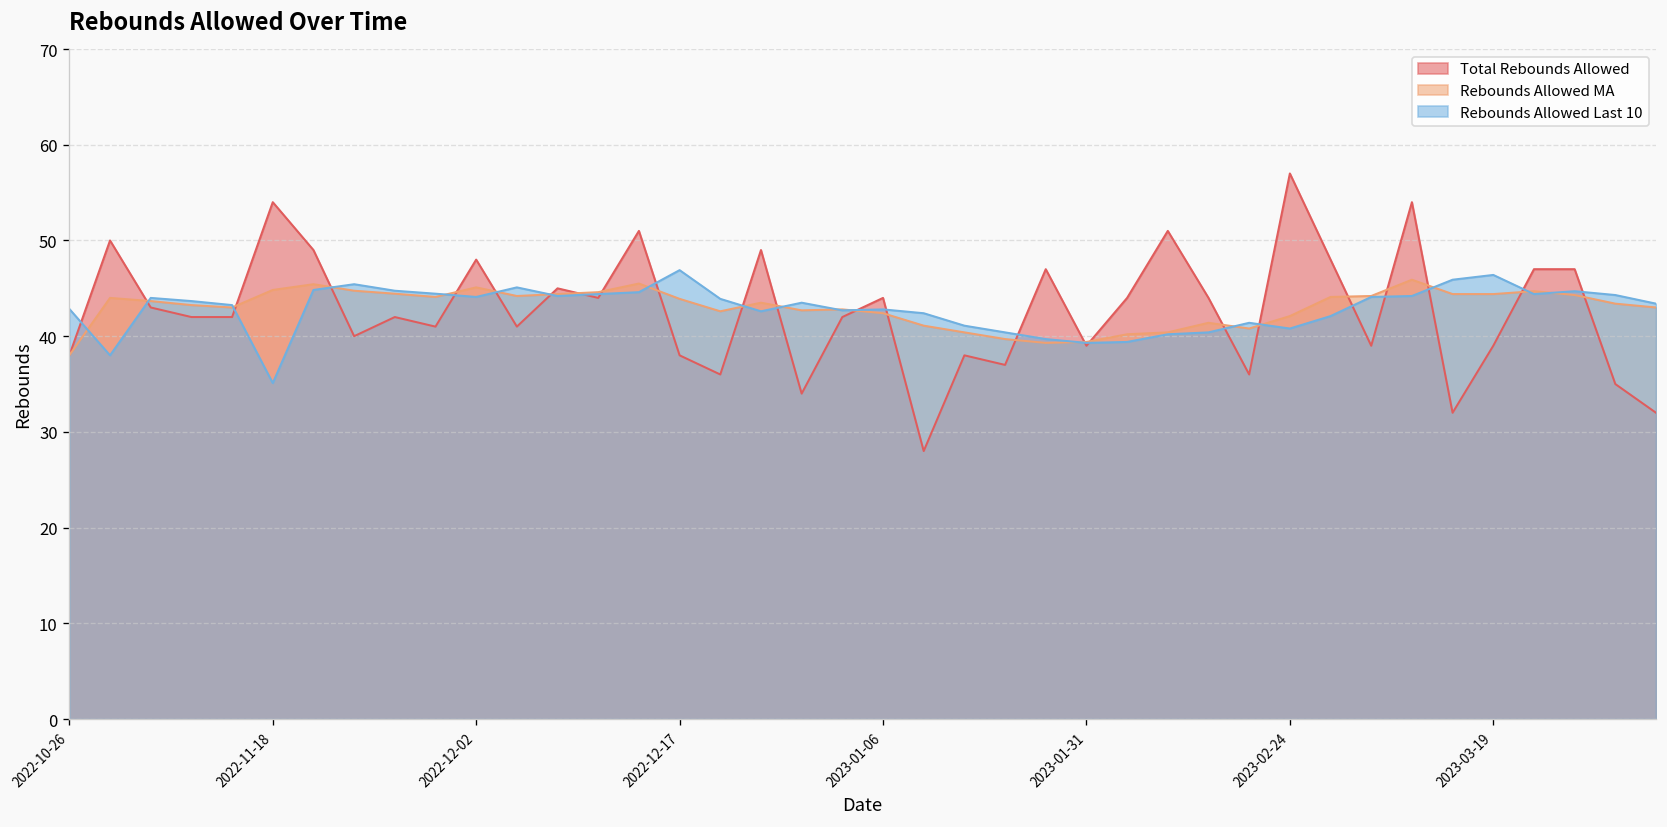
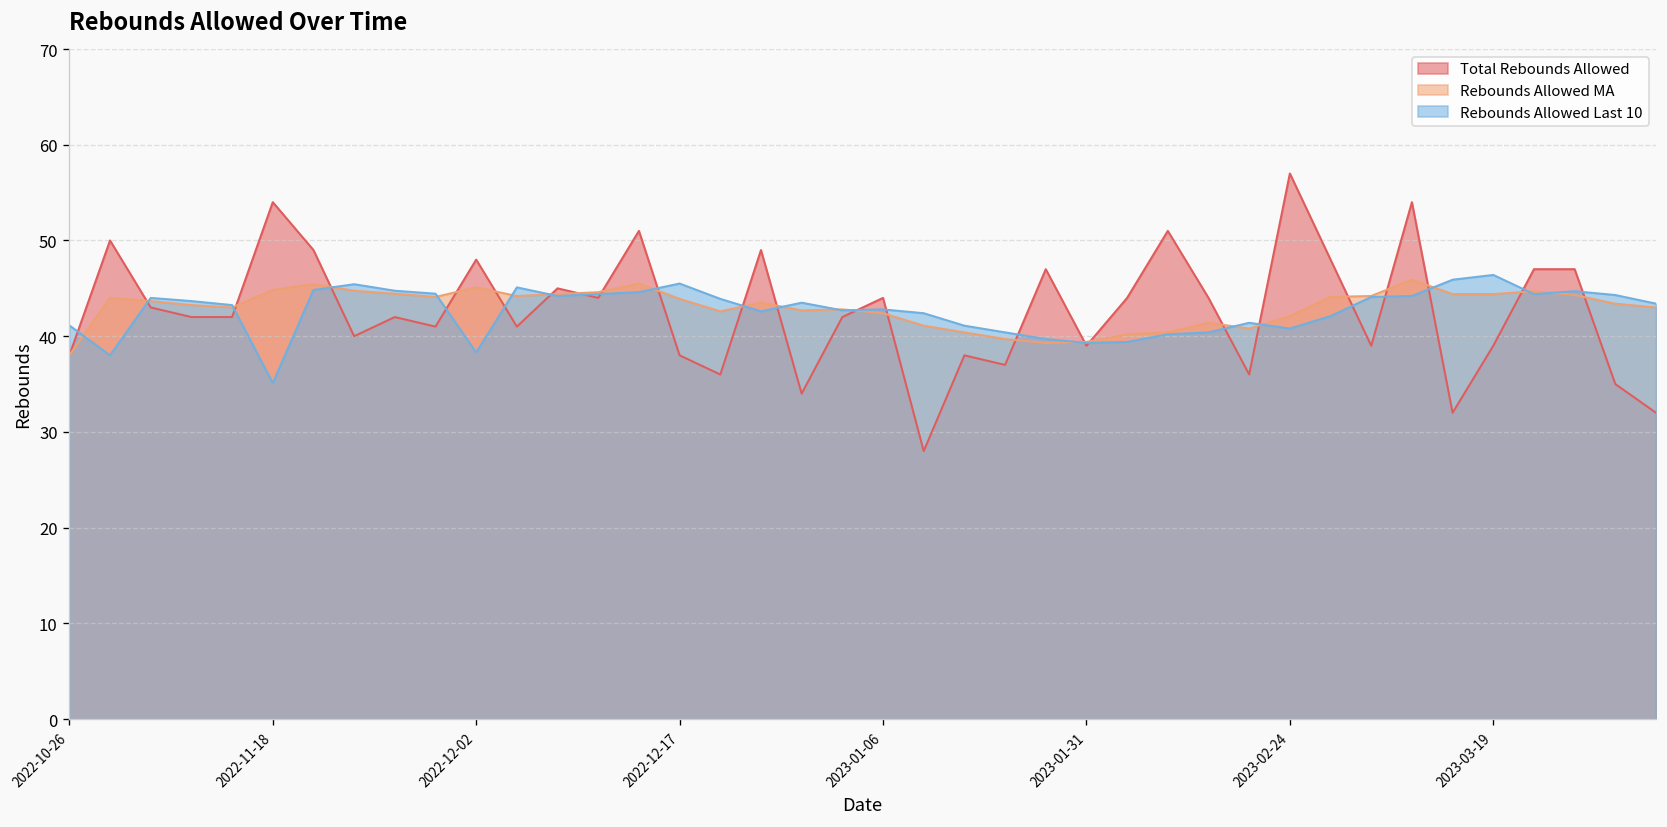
Rebounds Allowed Last 10, 2022-10-26: 43 -> 41
Rebounds Allowed Last 10, 2022-12-02: 44 -> 38
Rebounds Allowed Last 10, 2022-12-17: 47 -> 46
